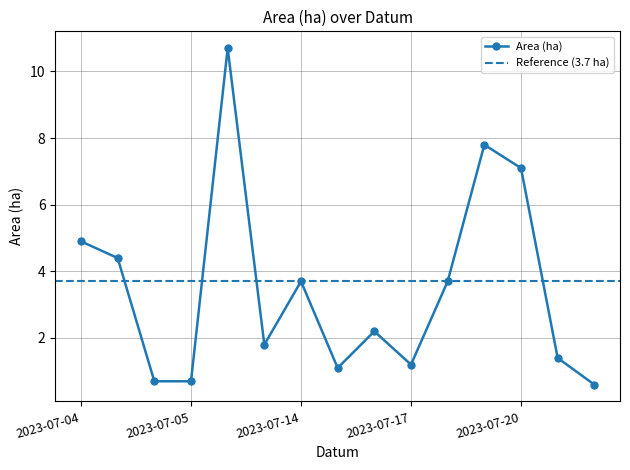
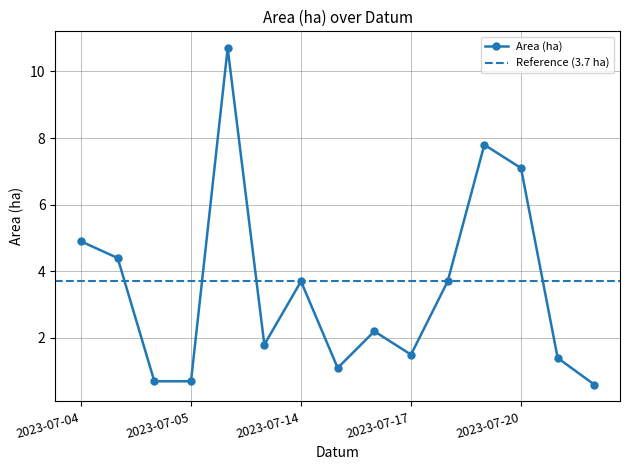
2023-07-17: 1.2 -> 1.5
